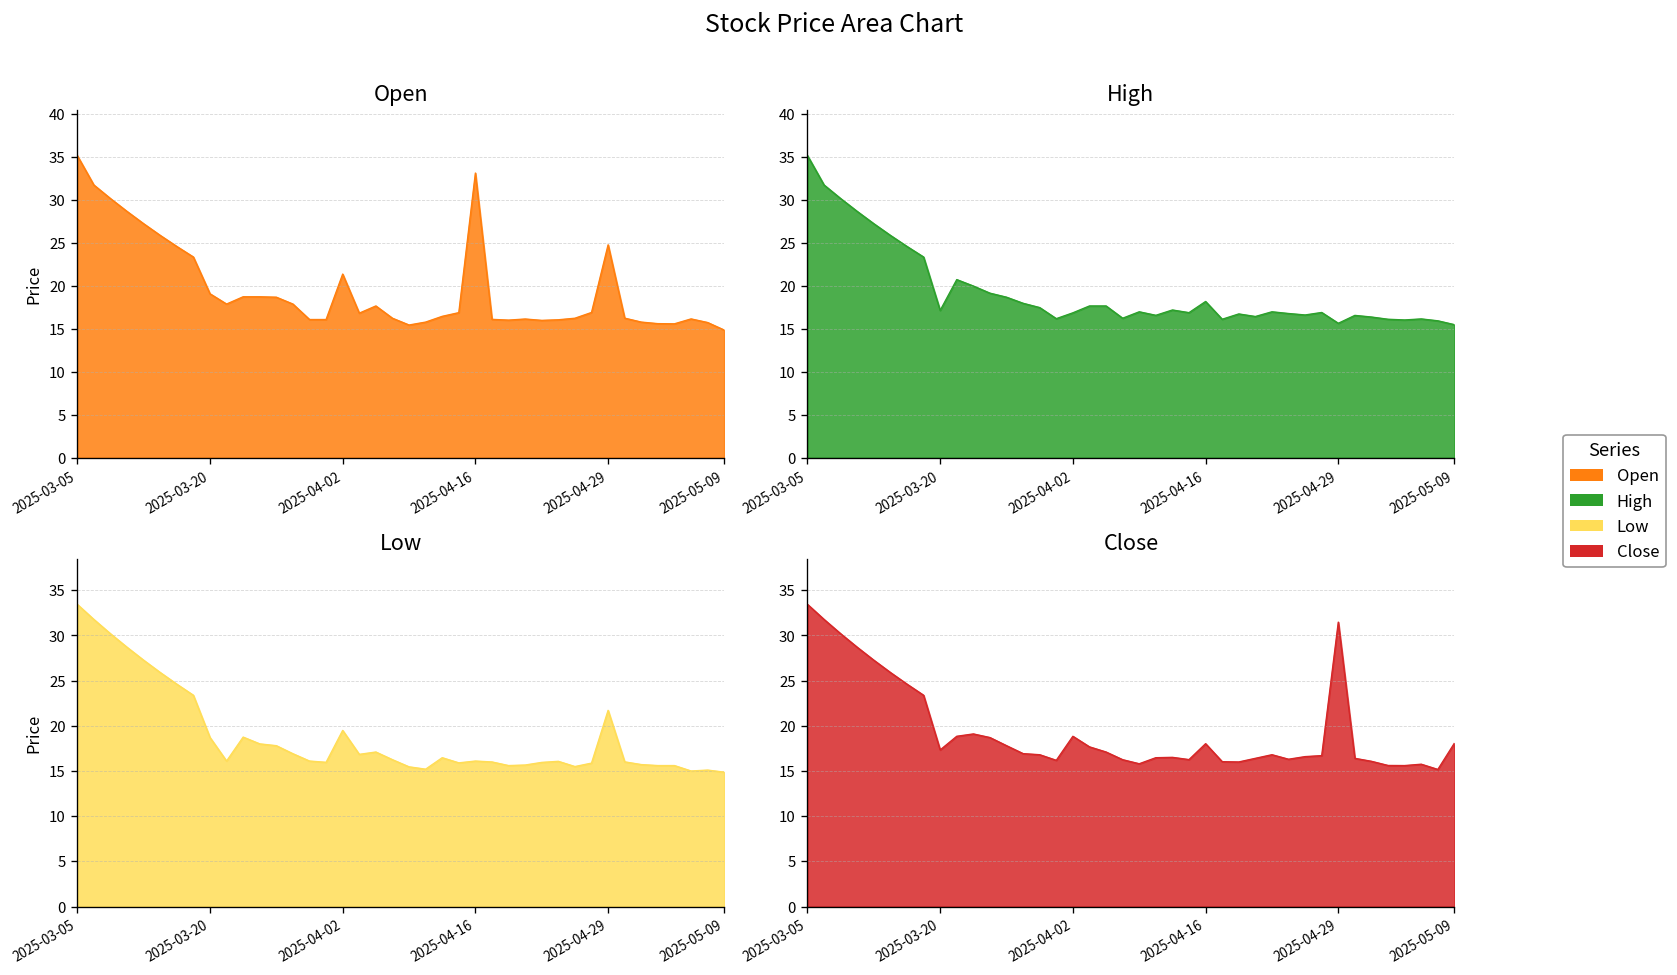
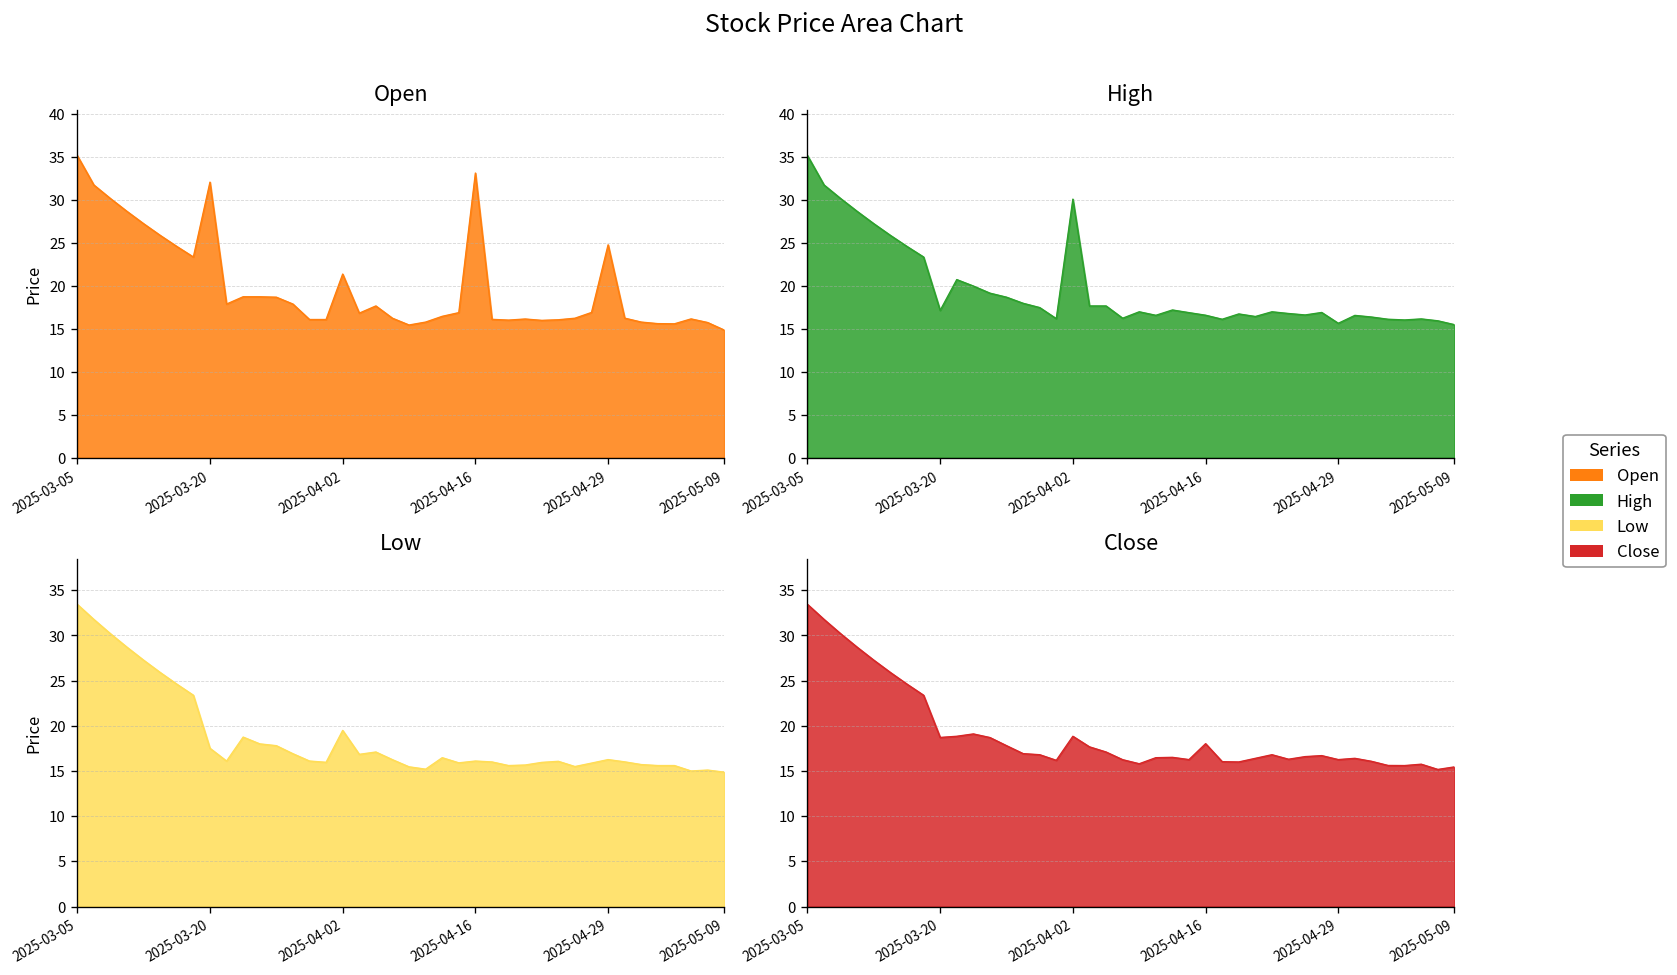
Open, 2025-03-20: 19 -> 32
High, 2025-04-02: 17 -> 30
High, 2025-04-16: 18 -> 17
Low, 2025-03-20: 19 -> 18
Low, 2025-04-29: 22 -> 16
Close, 2025-03-20: 17 -> 19
Close, 2025-04-29: 31 -> 16
Close, 2025-05-09: 18 -> 15
